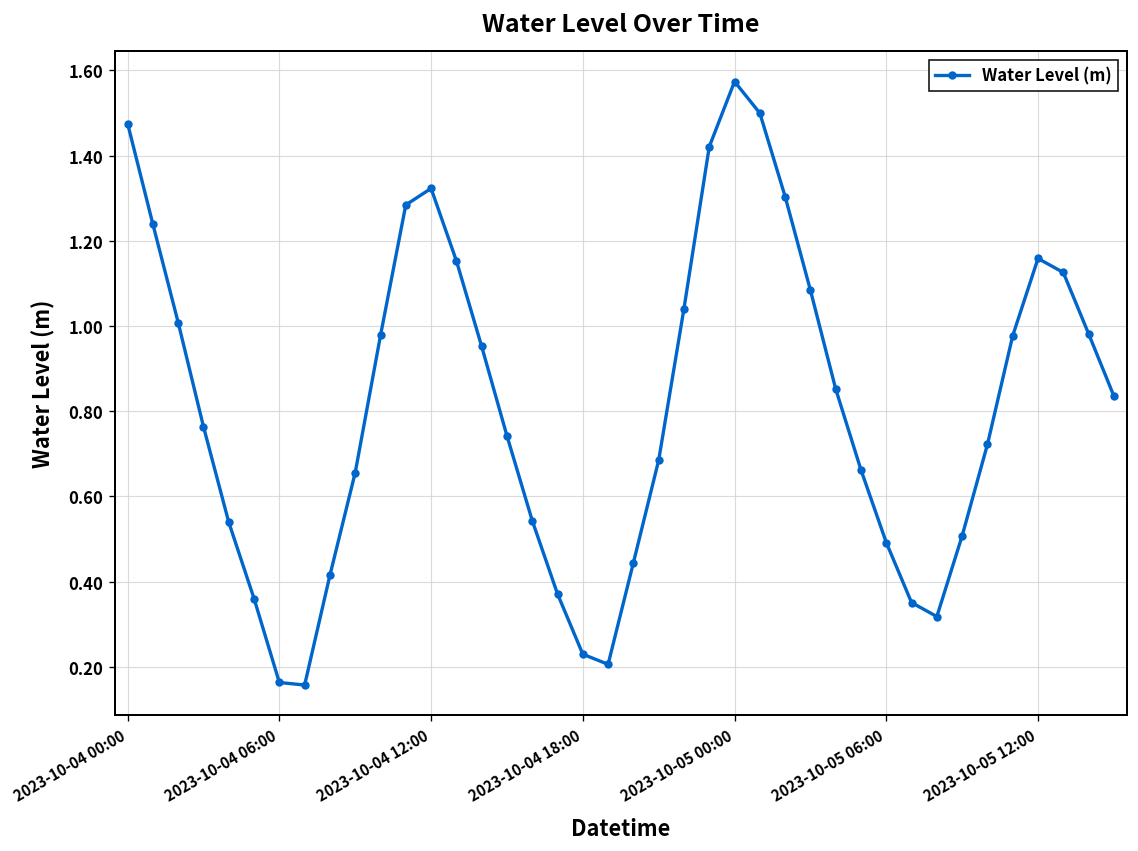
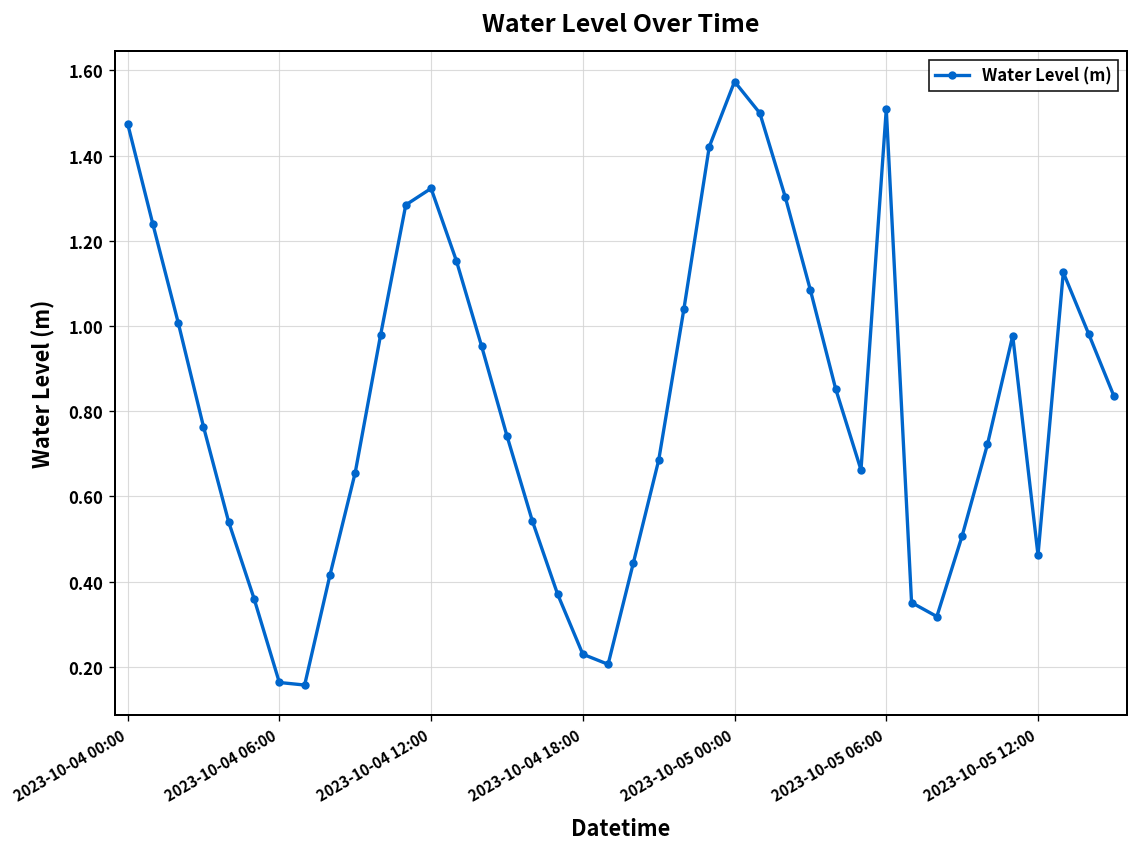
2023-10-05 06:00: 0.49 -> 1.51
2023-10-05 12:00: 1.16 -> 0.46
